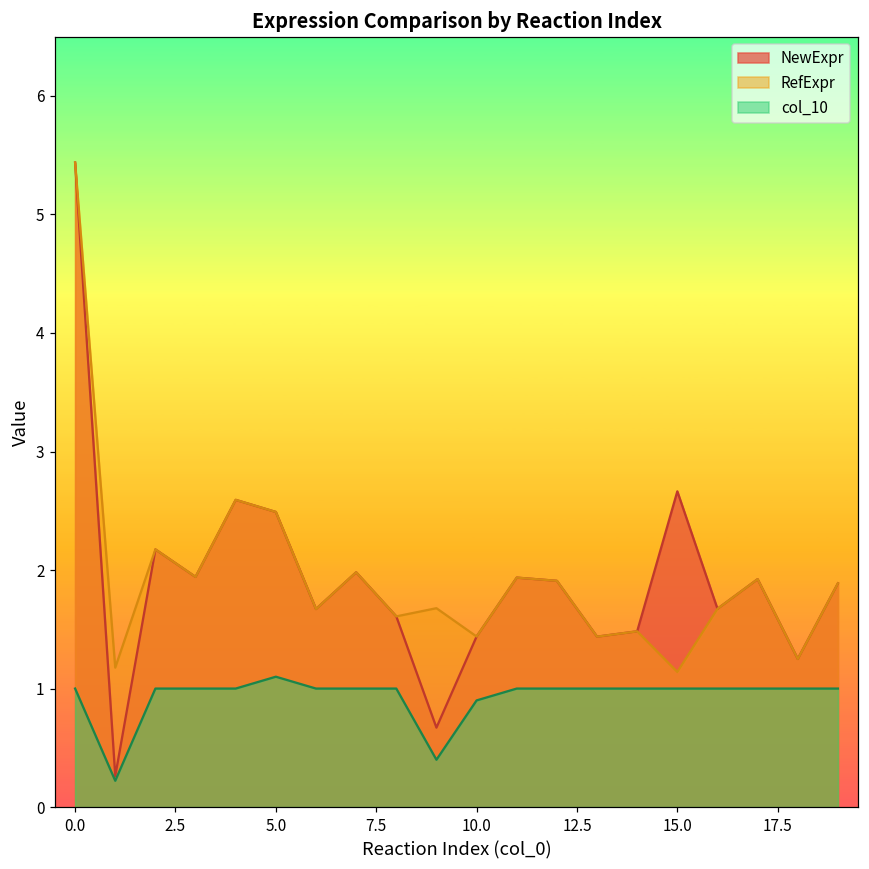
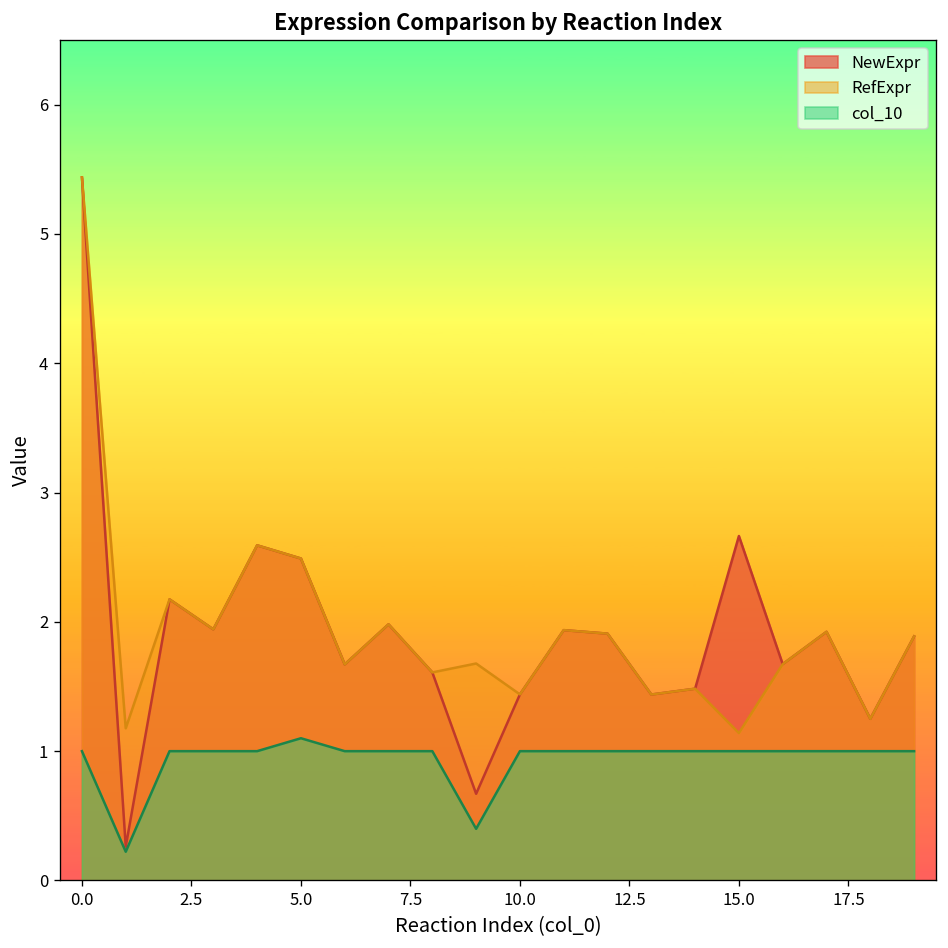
col_10, 10.0: 0.9 -> 1.0
